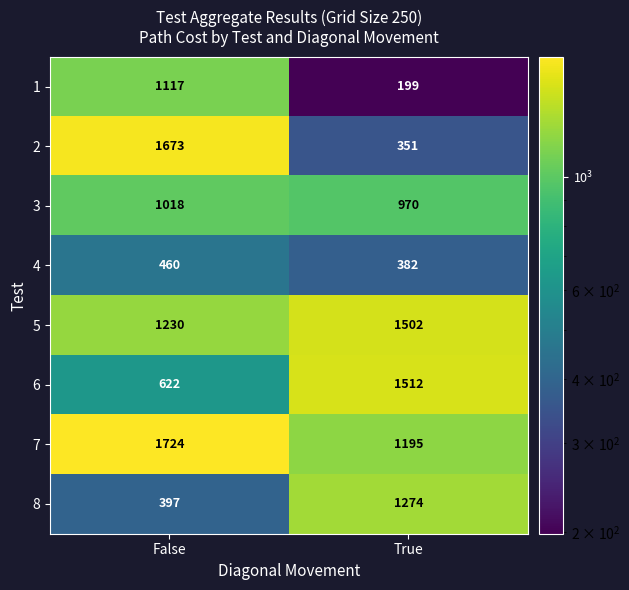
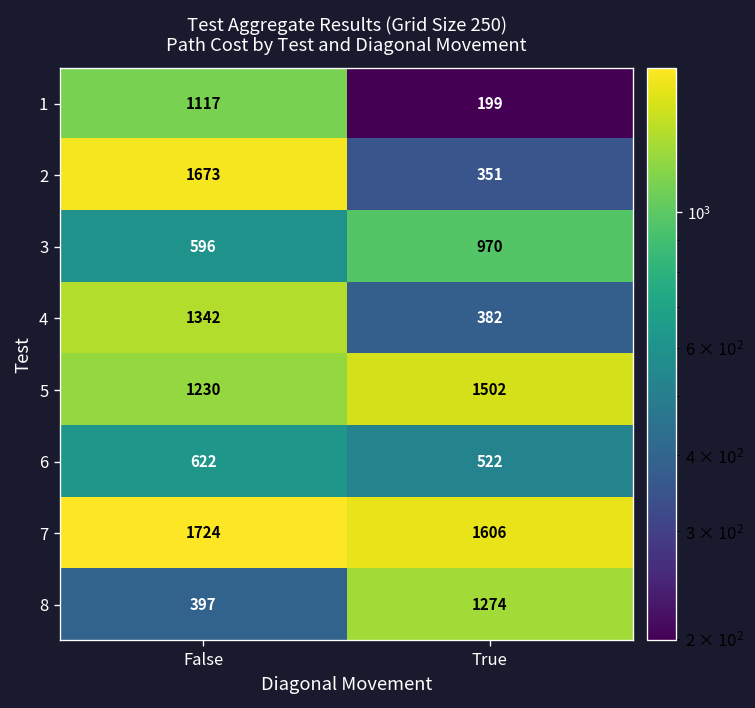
3, False: 1018 -> 596
4, False: 460 -> 1342
6, True: 1512 -> 522
7, True: 1195 -> 1606
